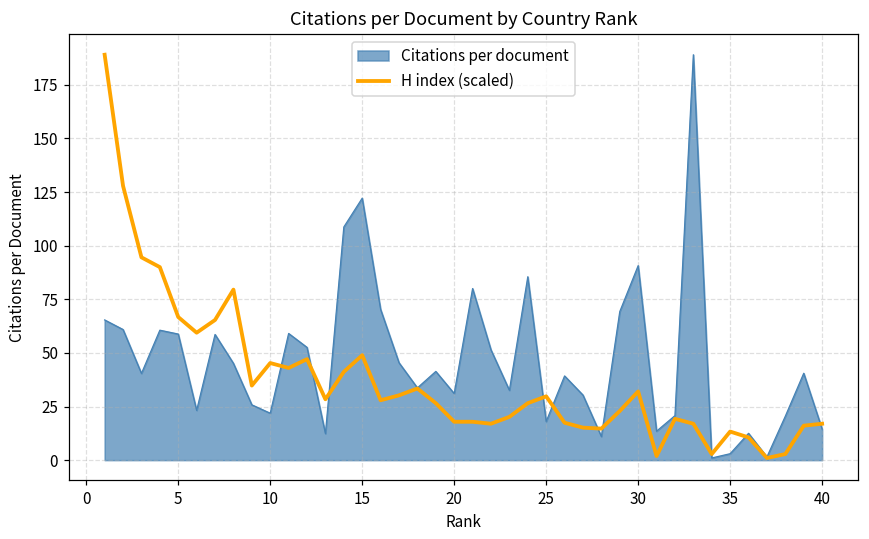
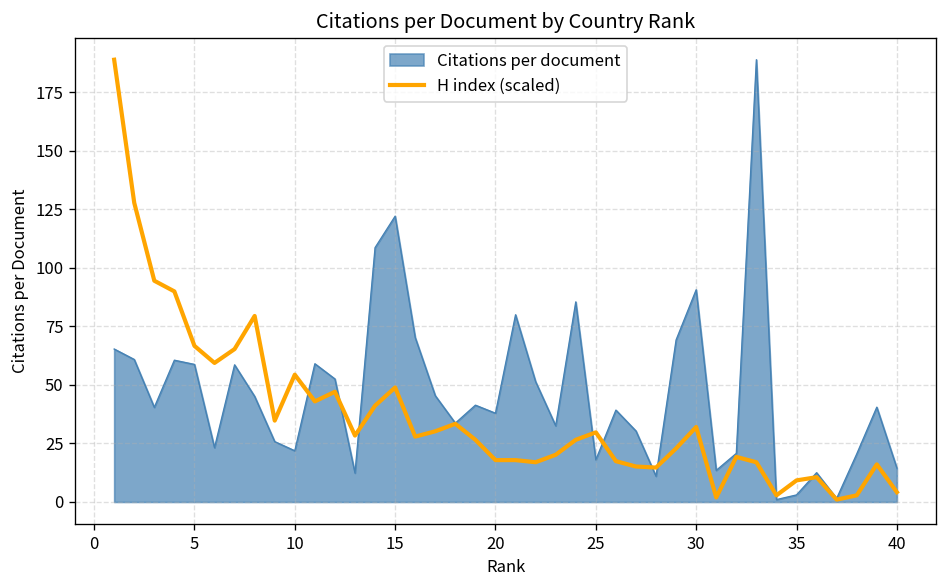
H index (scaled), 10: 45 -> 54
Citations per document, 20: 31 -> 38
H index (scaled), 35: 13 -> 9
H index (scaled), 40: 17 -> 4
